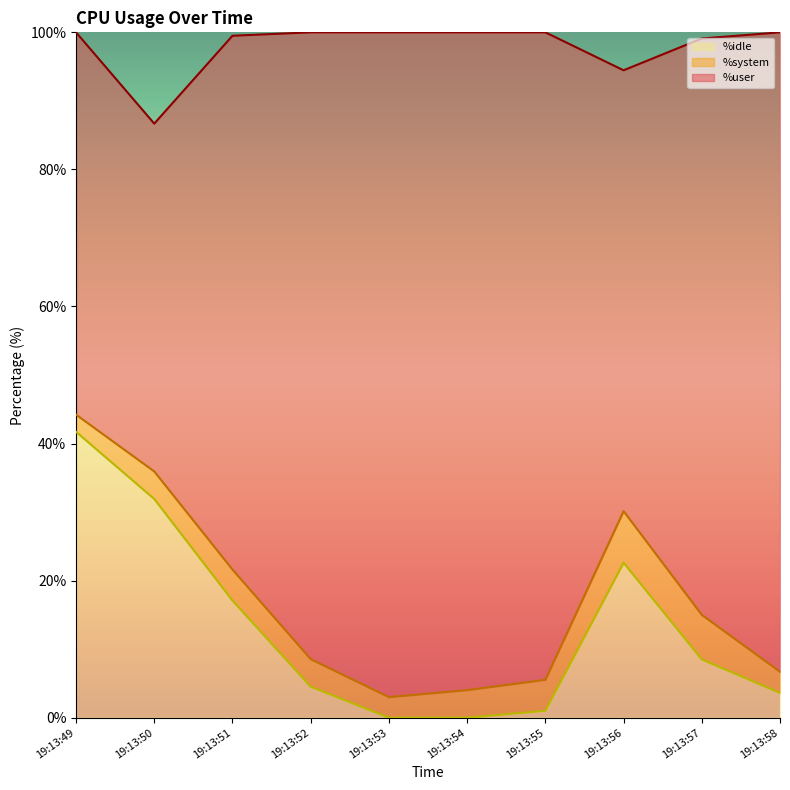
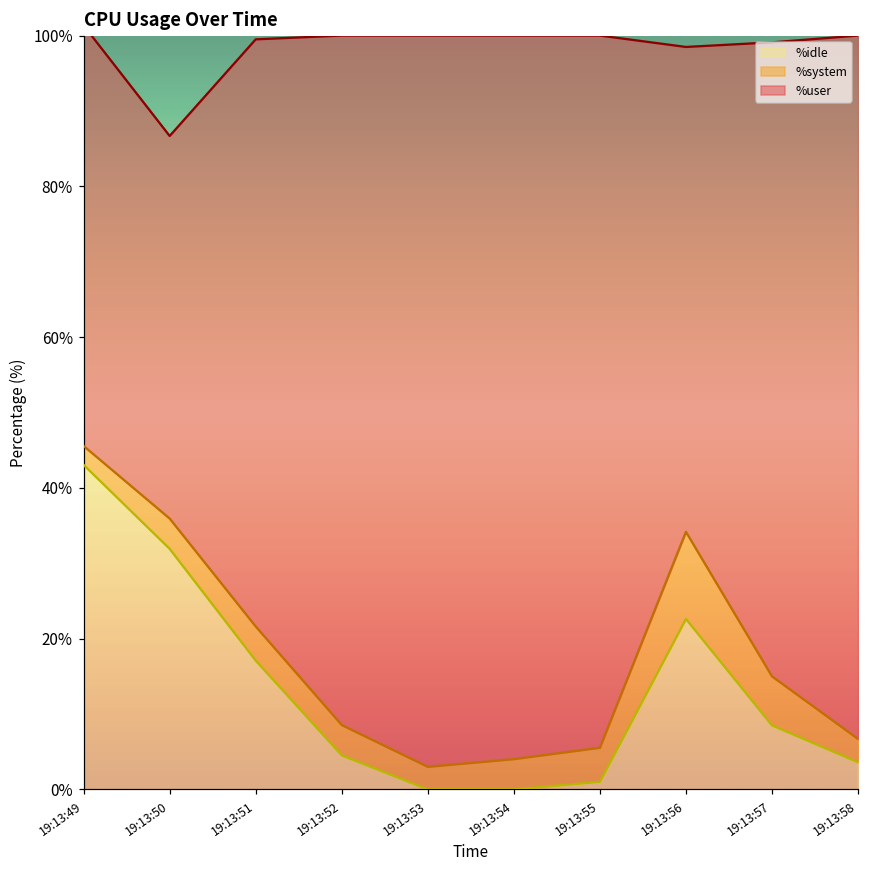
%idle, 19:13:49: 42% -> 43%
%system, 19:13:56: 8% -> 12%
